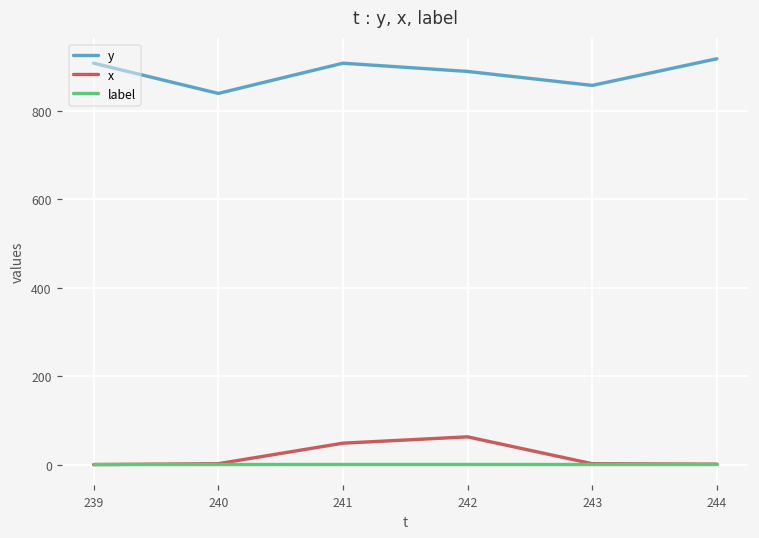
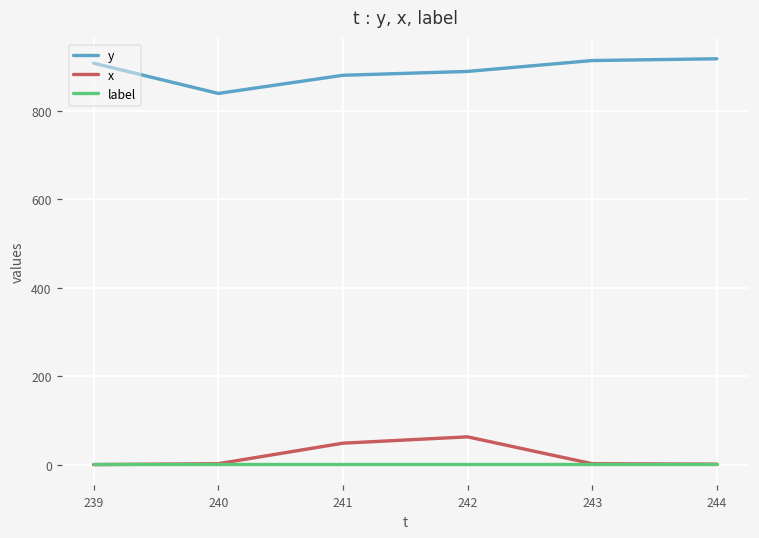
y, 241: 910 -> 880
y, 243: 860 -> 910
